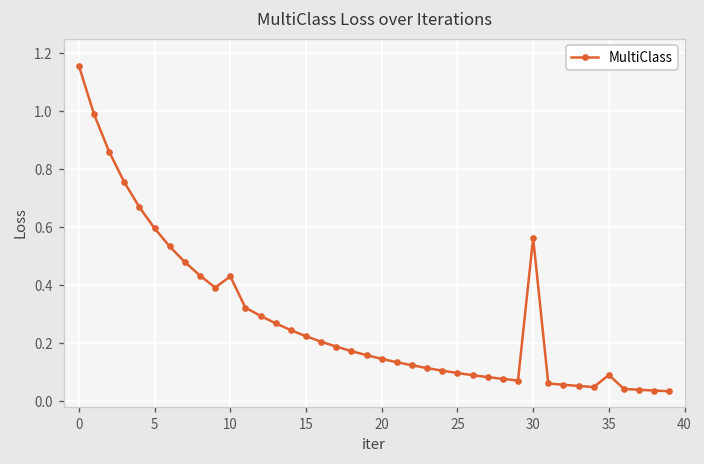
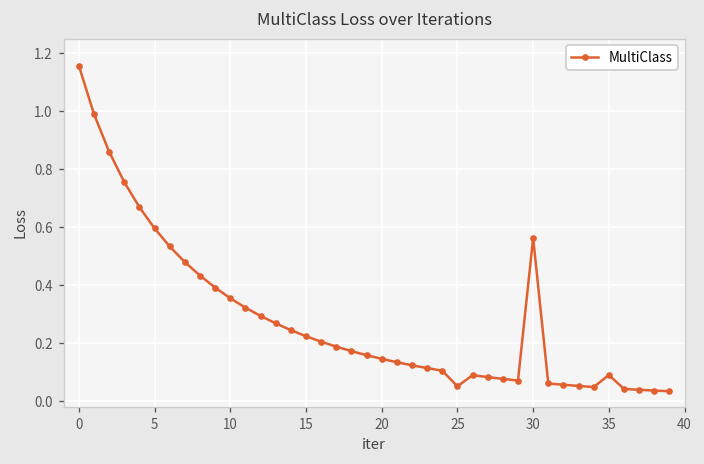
10: 0.43 -> 0.35
25: 0.10 -> 0.05
